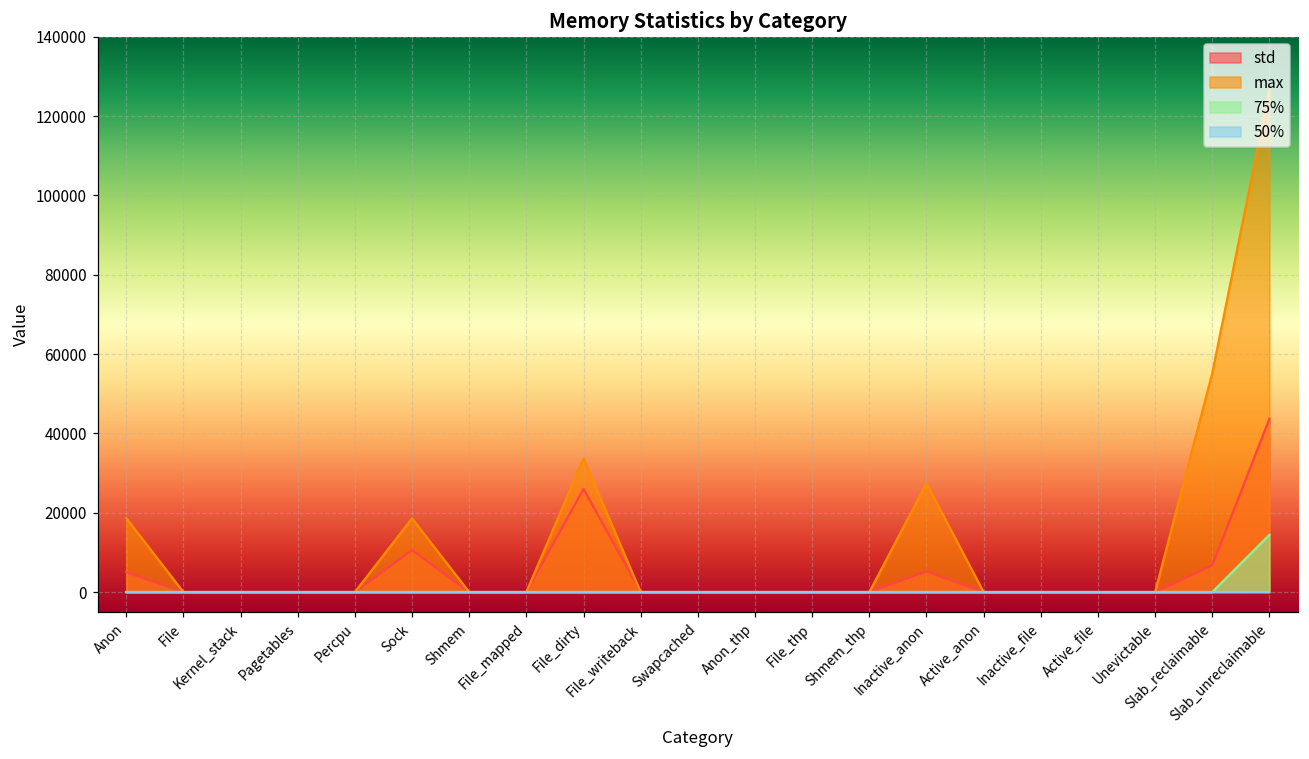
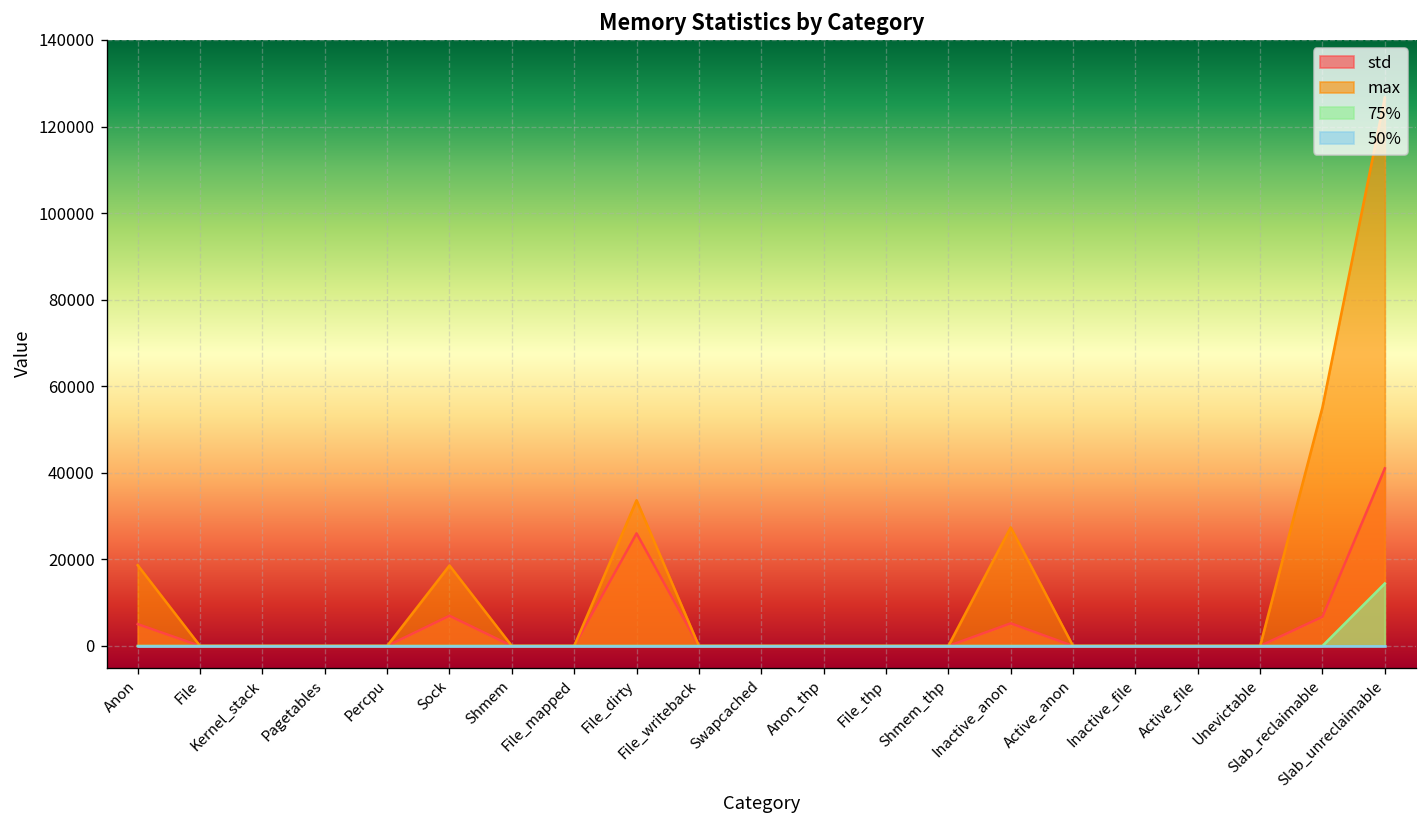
std, Sock: 11000 -> 7000
std, Slab_unreclaimable: 44000 -> 41000
